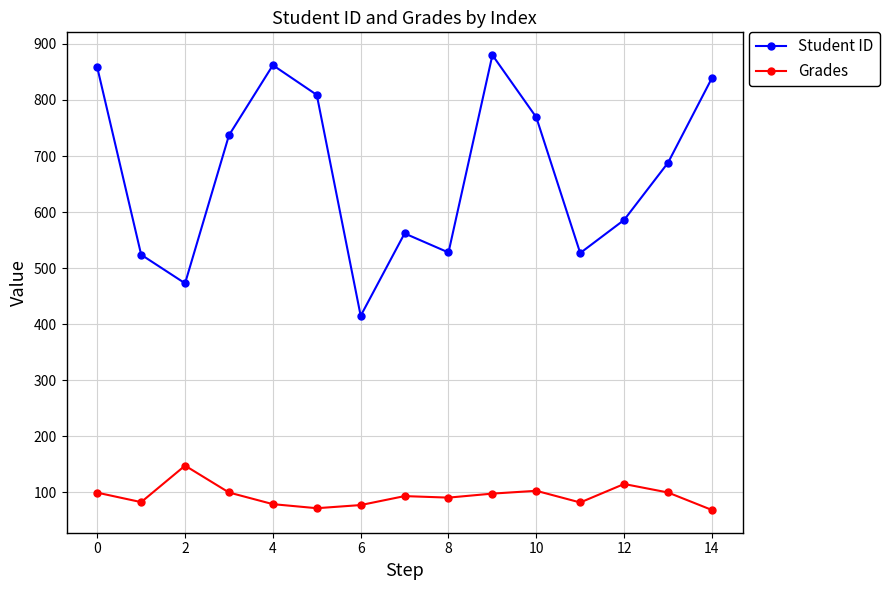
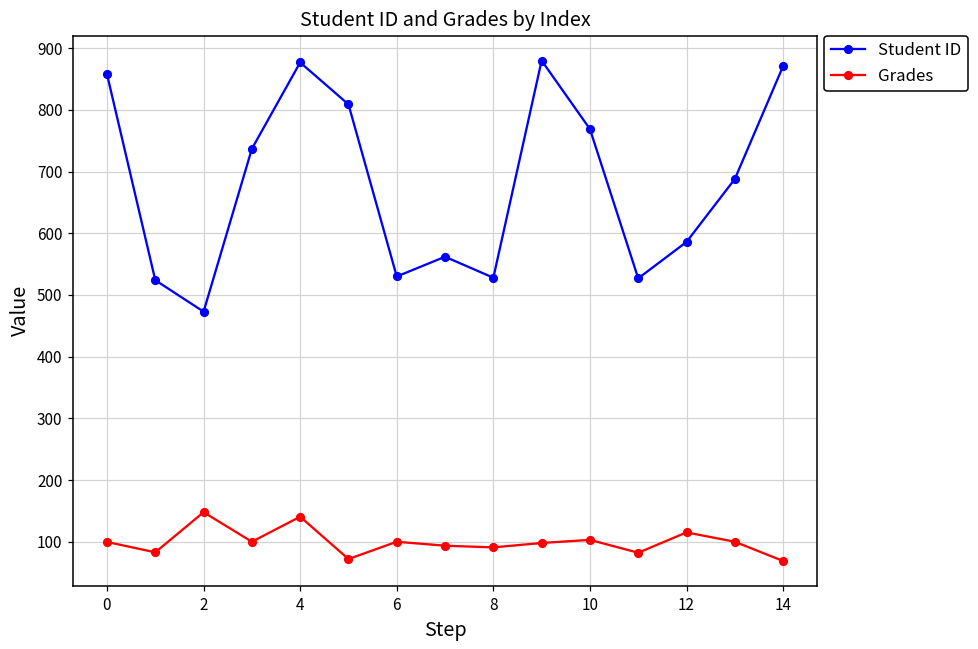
Student ID, 4: 860 -> 880
Grades, 4: 80 -> 140
Student ID, 6: 420 -> 530
Grades, 6: 80 -> 100
Student ID, 14: 840 -> 870
